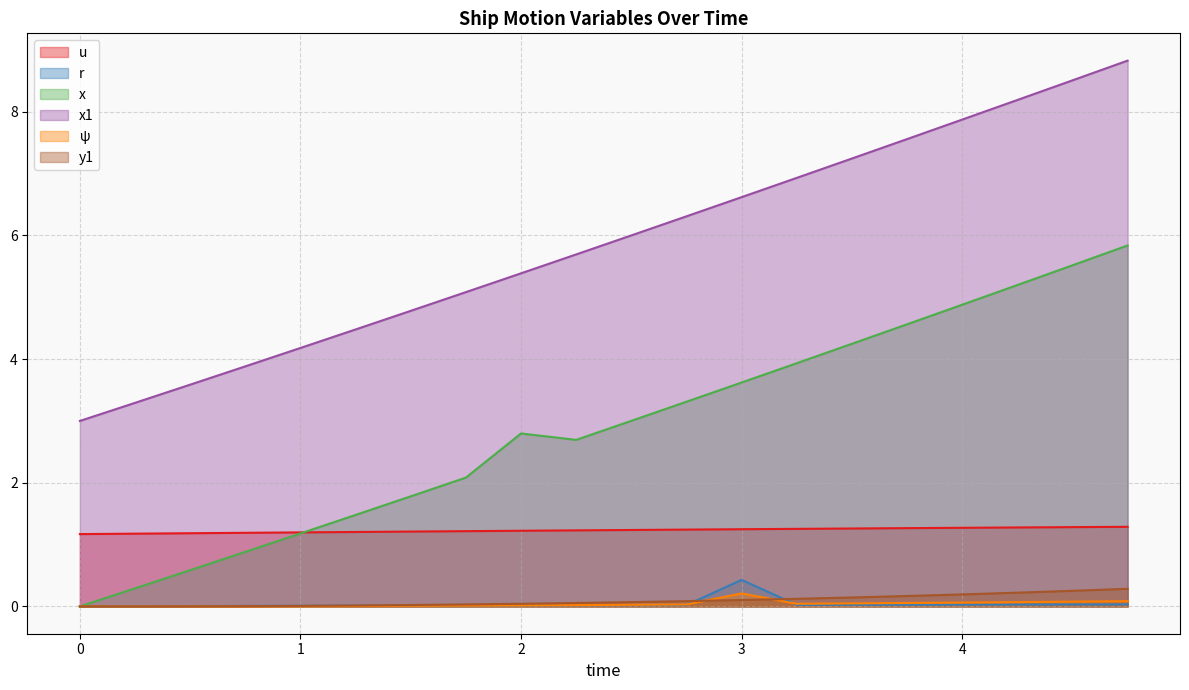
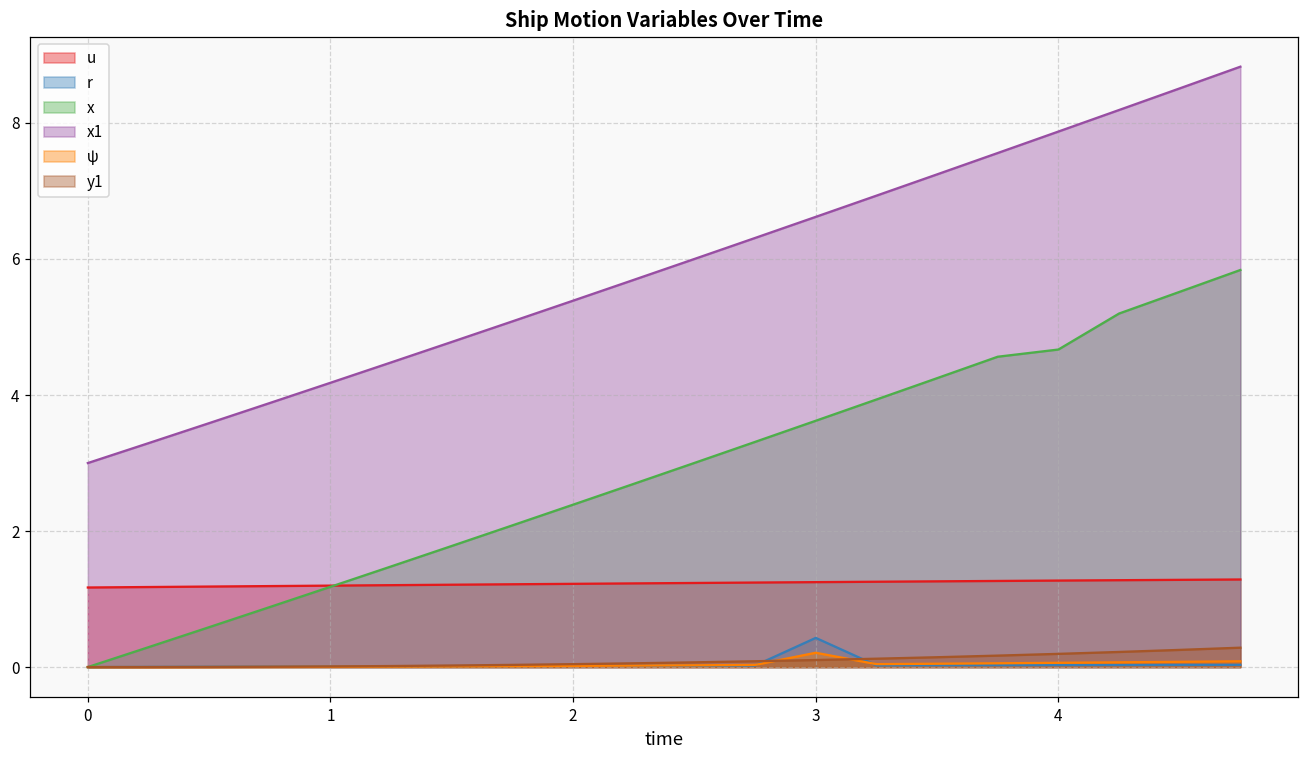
x, 2: 2.8 -> 2.4
x, 4: 4.9 -> 4.7
